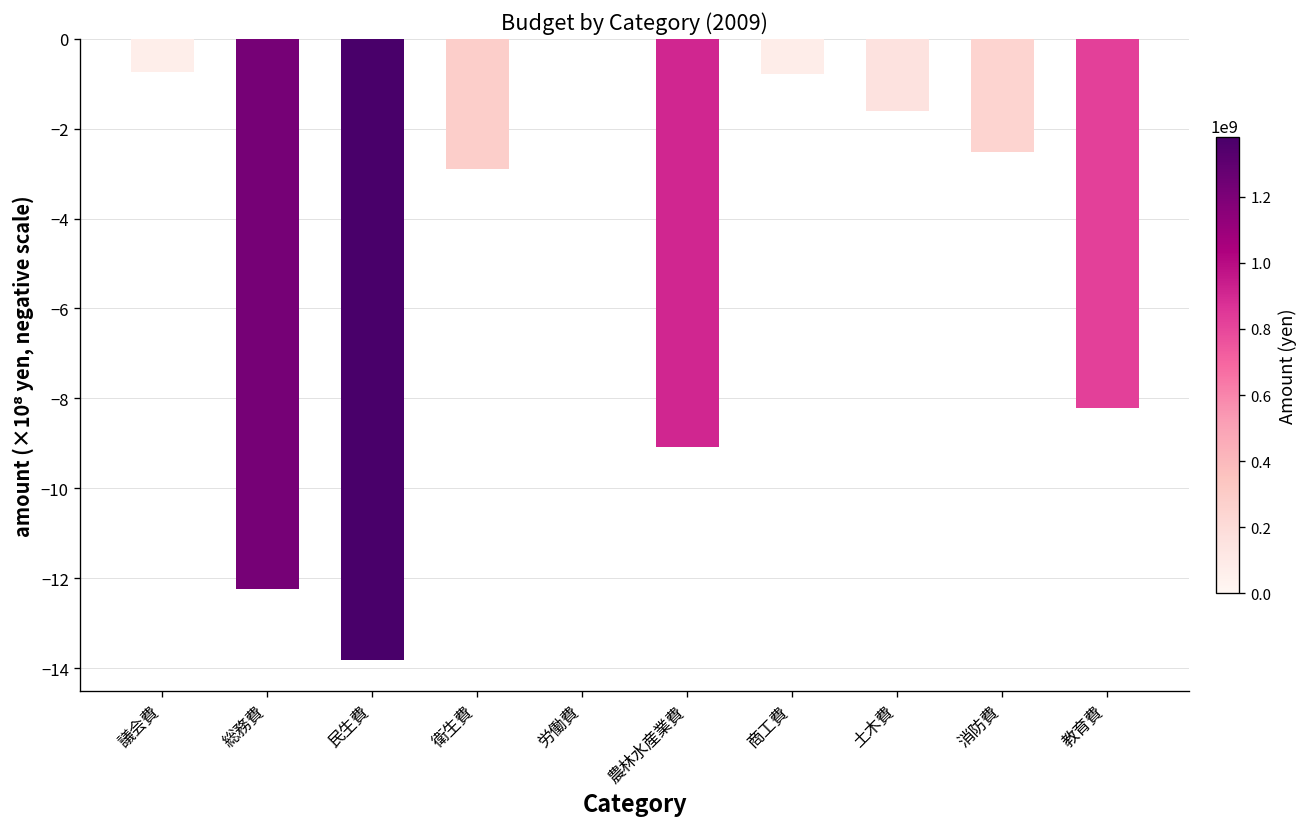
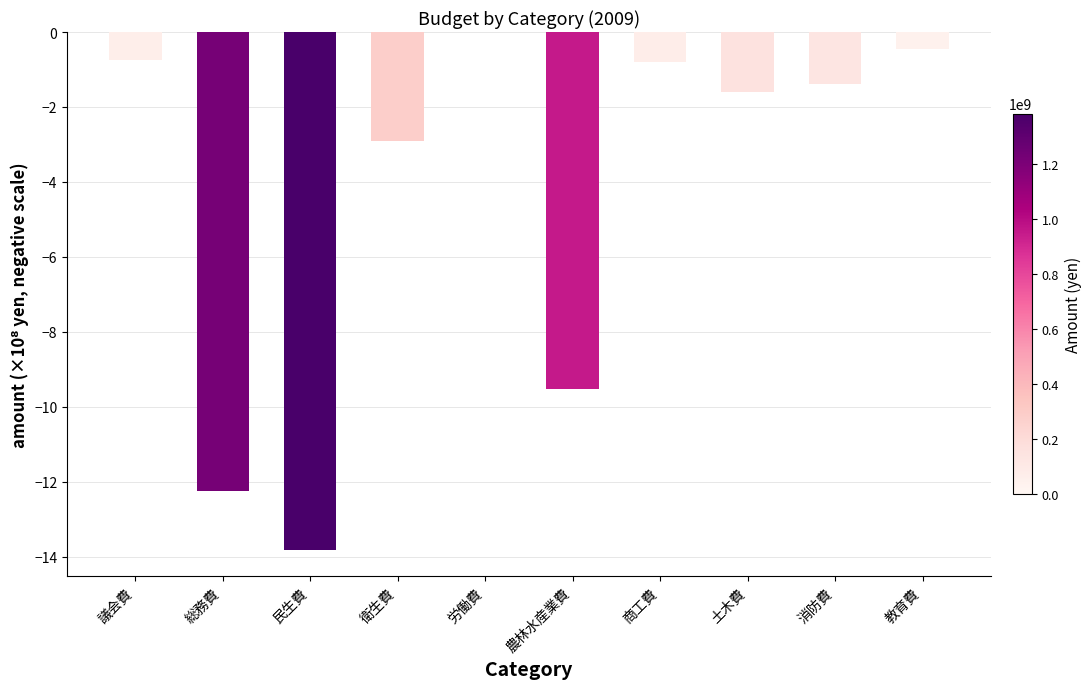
農林水産業費: -9.1 -> -9.5
消防費: -2.5 -> -1.4
教育費: -8.2 -> -0.5
